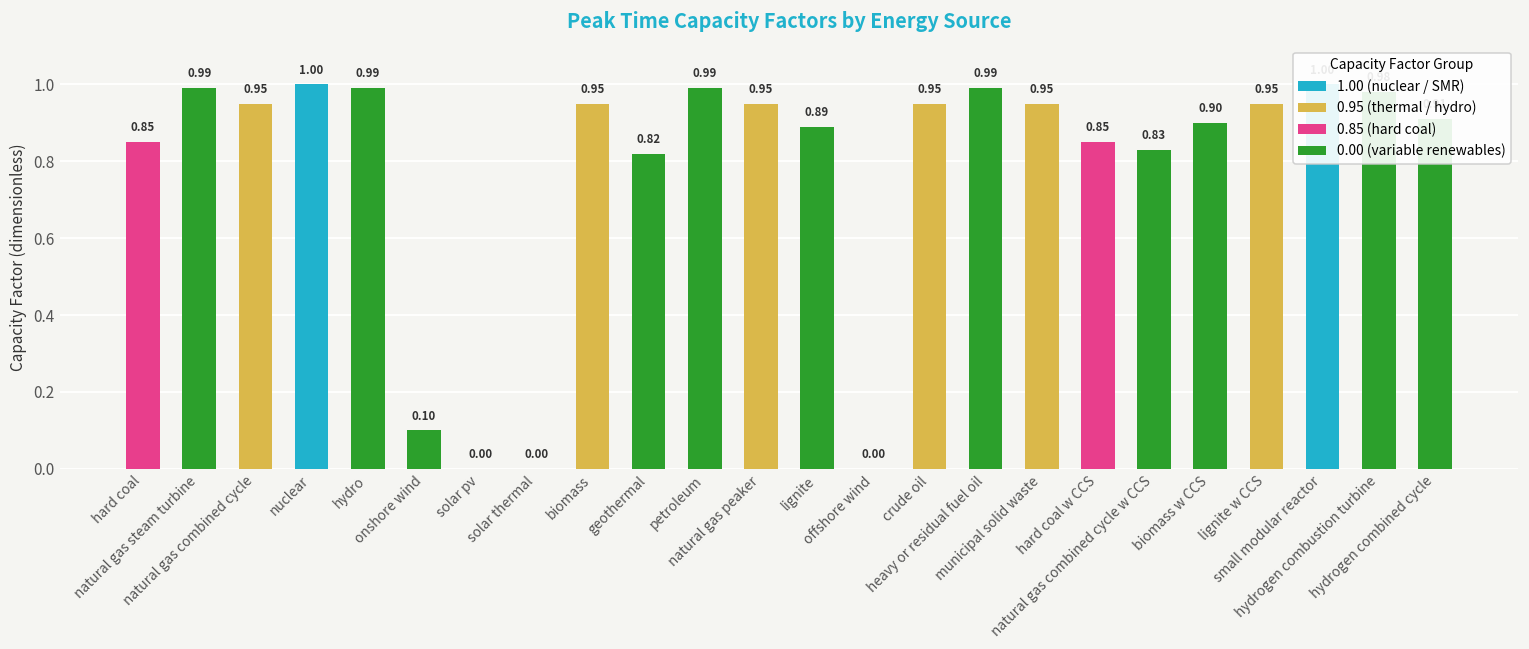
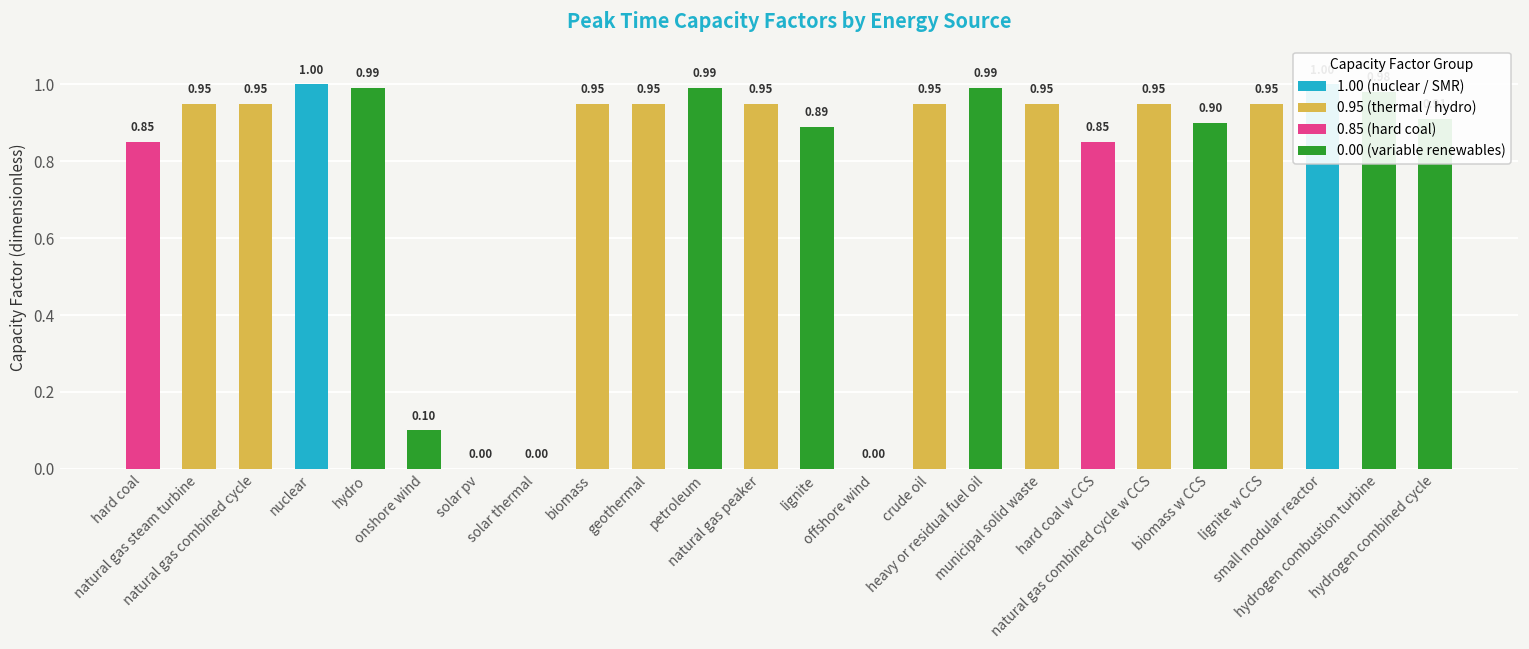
natural gas steam turbine: 0.99 -> 0.95
geothermal: 0.82 -> 0.95
natural gas combined cycle w CCS: 0.83 -> 0.95
